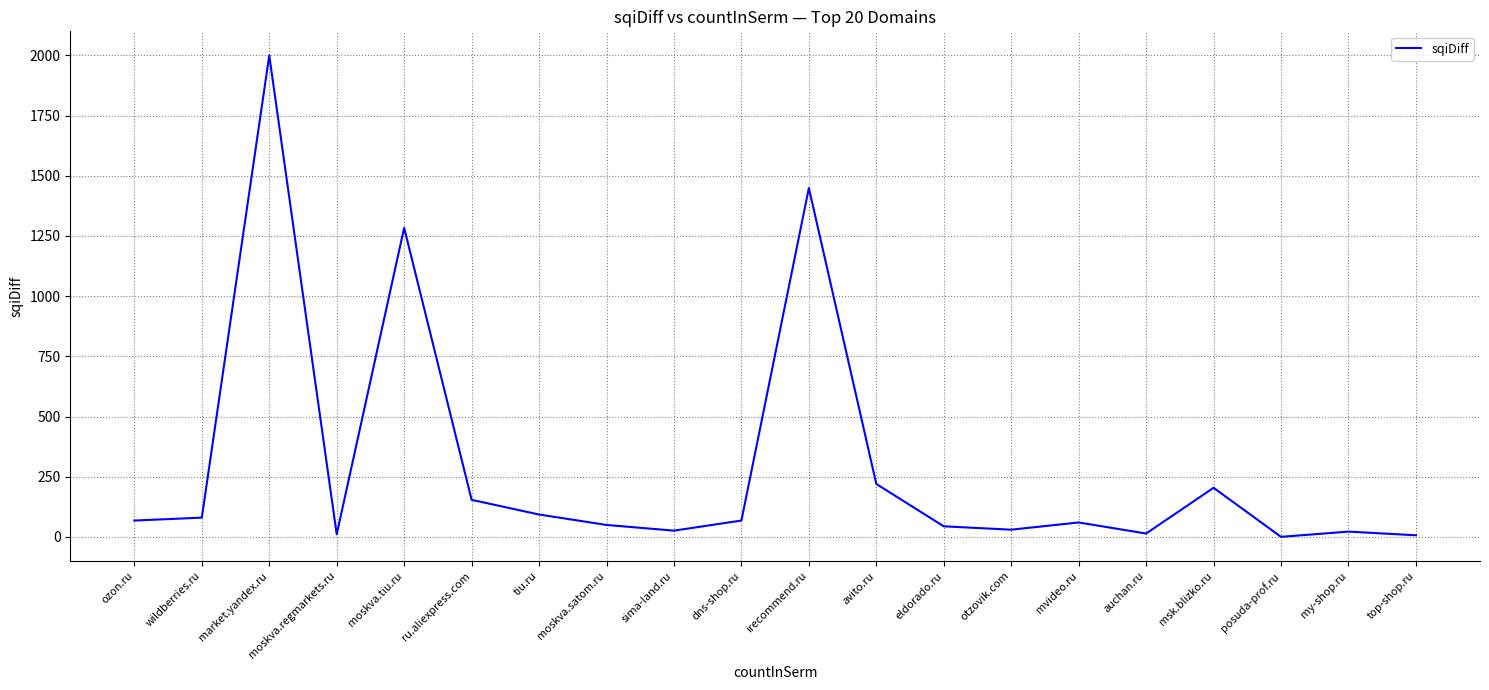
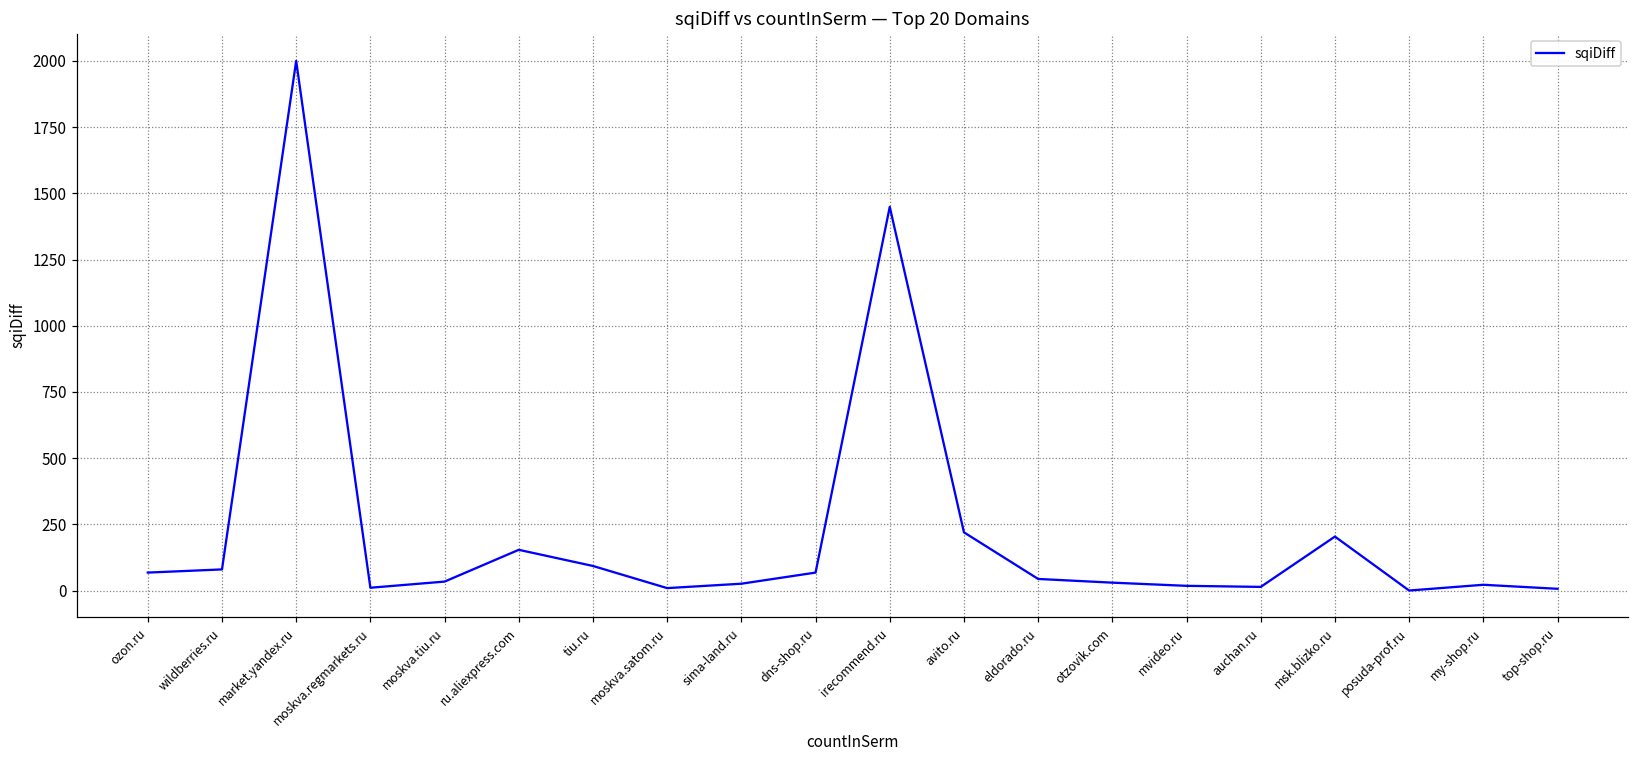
moskva.tiu.ru: 1280 -> 30
moskva.satom.ru: 50 -> 10
mvideo.ru: 60 -> 20
